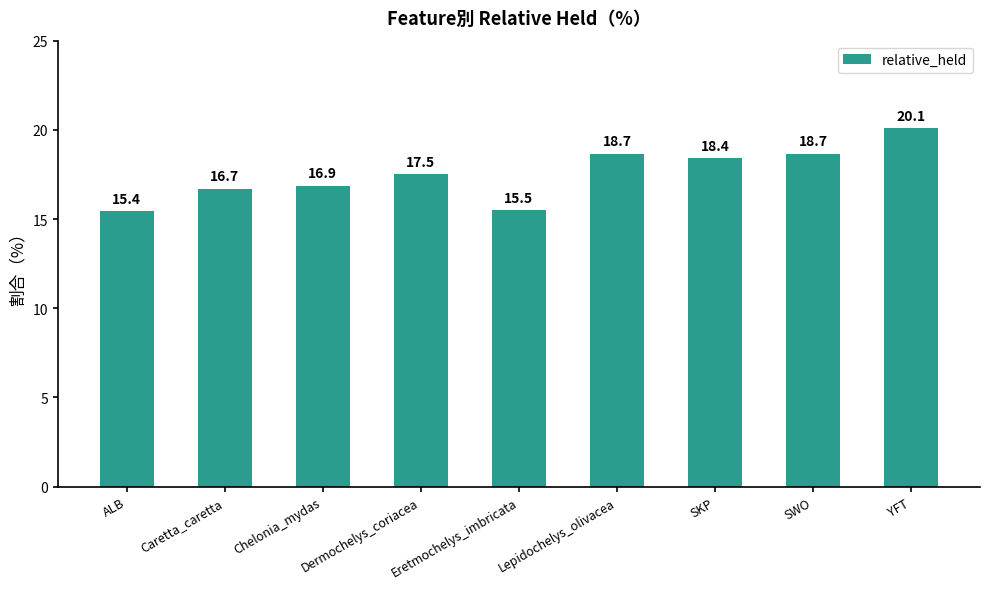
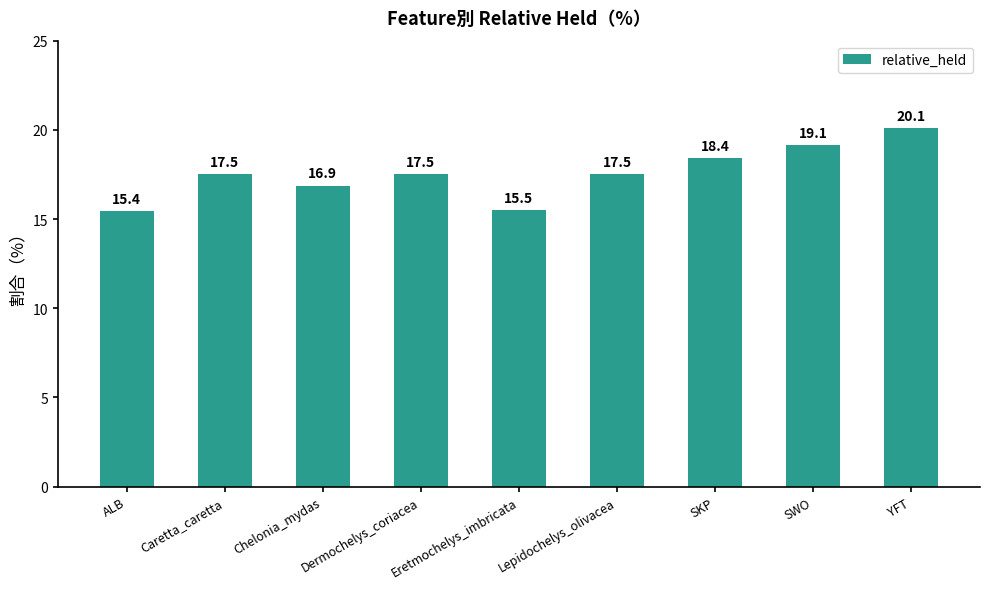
Caretta_caretta: 16.7 -> 17.5
Lepidochelys_olivacea: 18.7 -> 17.5
SWO: 18.7 -> 19.1
